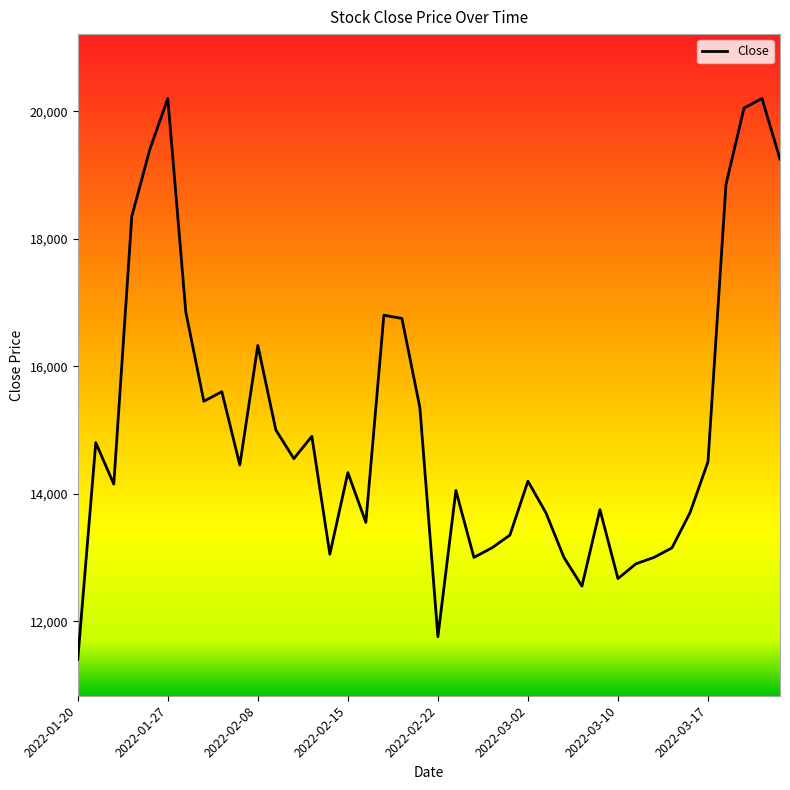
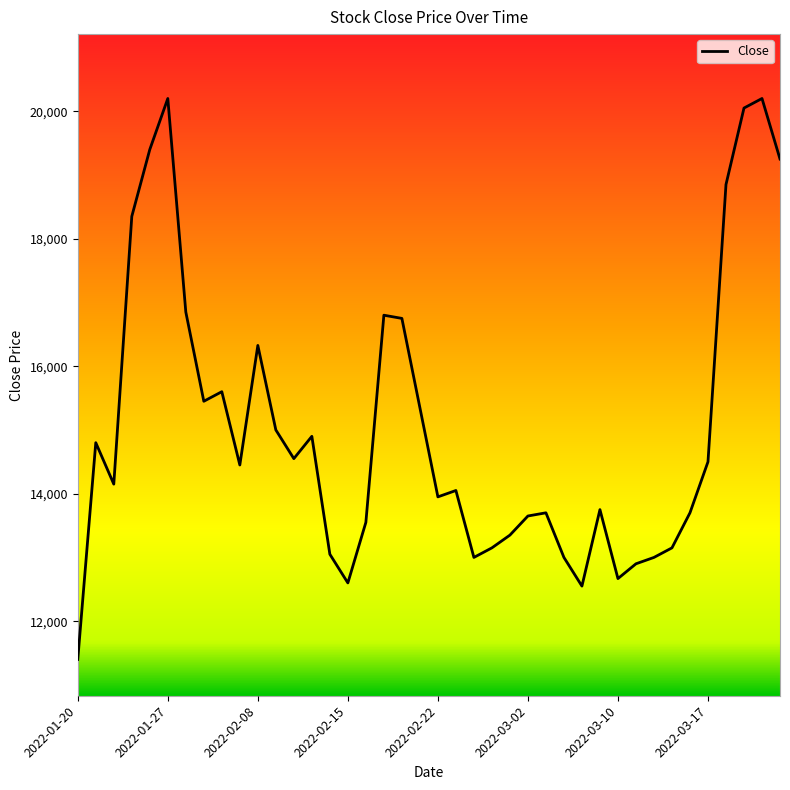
2022-02-15: 14,300 -> 12,600
2022-02-22: 11,800 -> 14,000
2022-03-02: 14,200 -> 13,700
